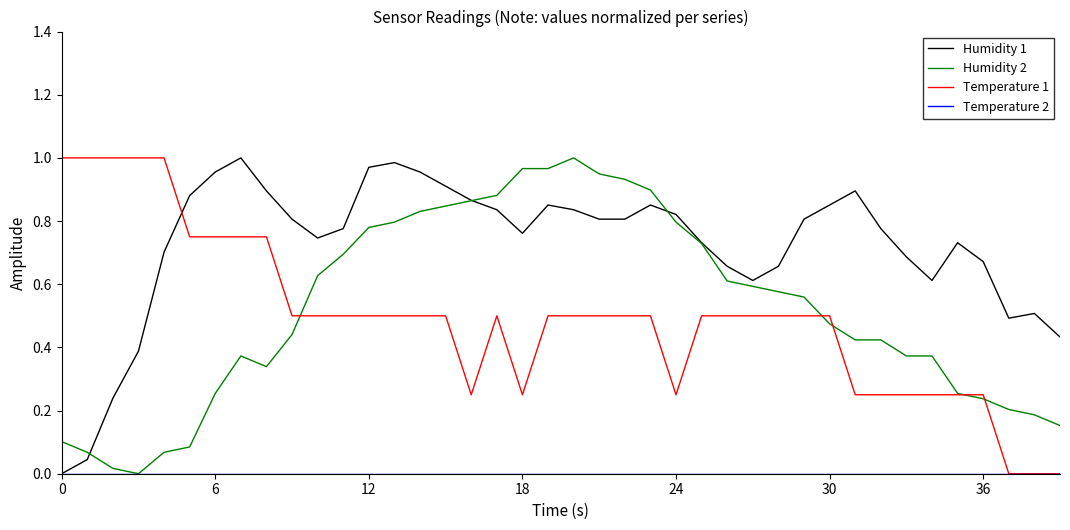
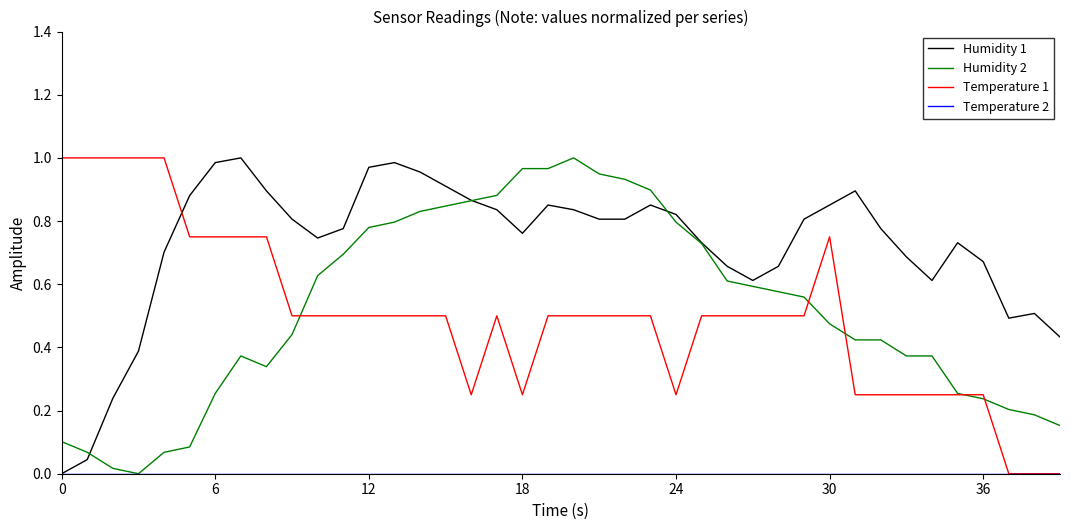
Humidity 1, 6: 0.96 -> 0.99
Temperature 1, 30: 0.50 -> 0.75
